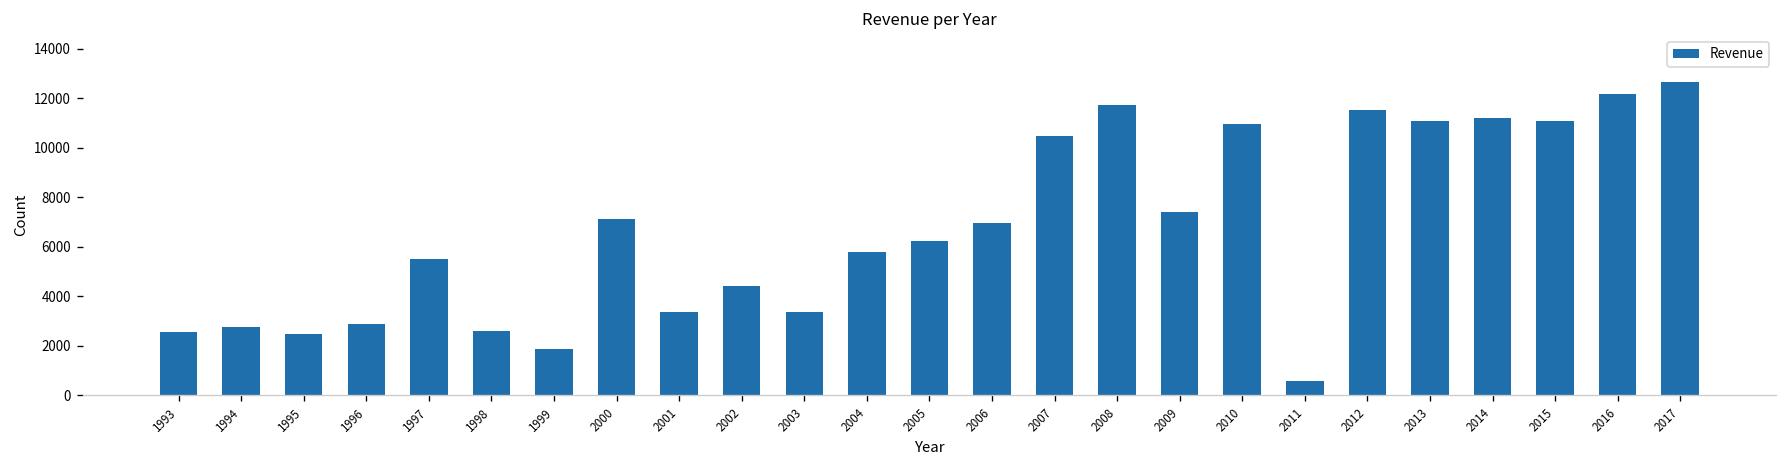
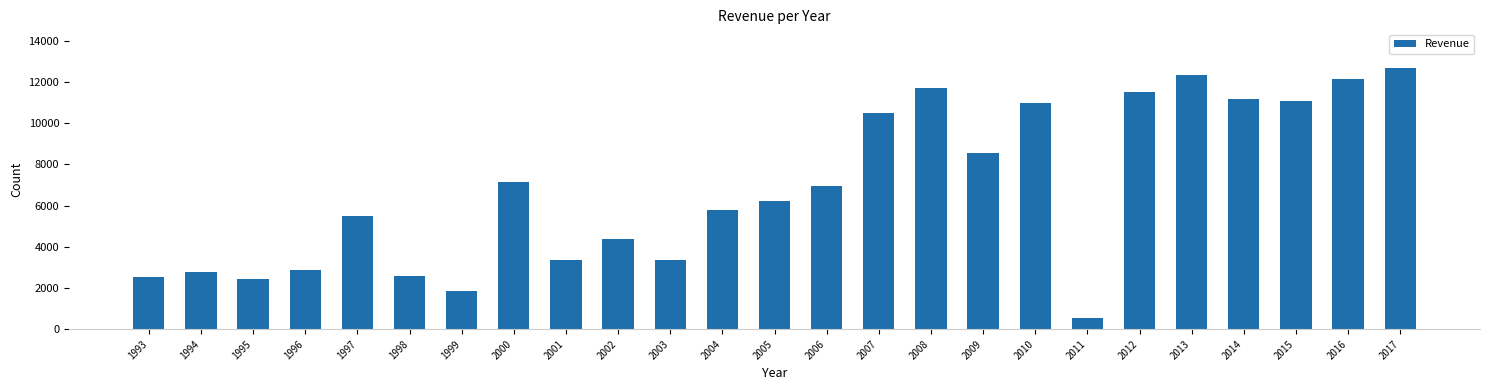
2009: 7400 -> 8600
2013: 11100 -> 12300
